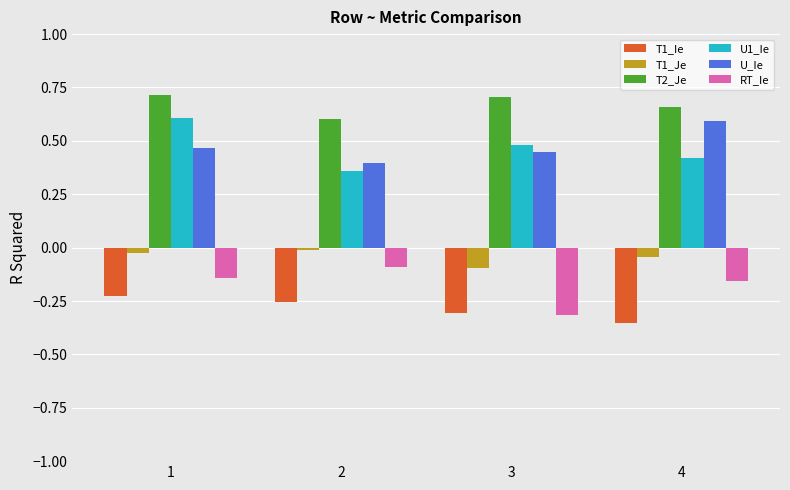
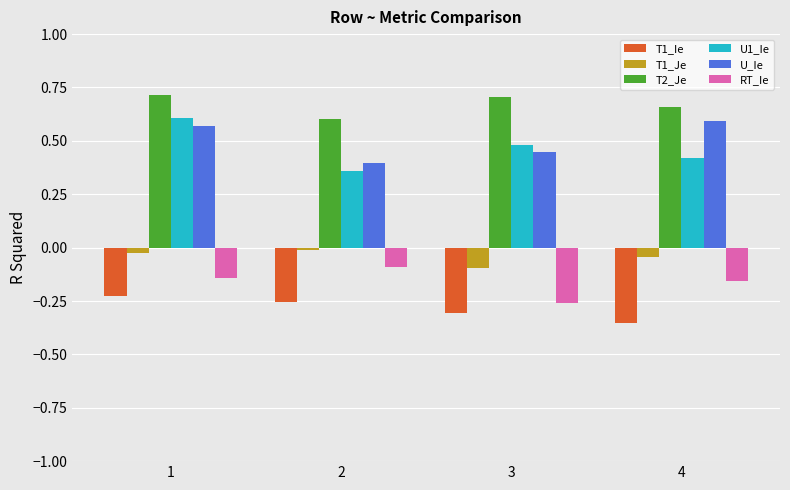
U_Ie, 1: 0.46 -> 0.57
RT_Ie, 3: -0.31 -> -0.26
